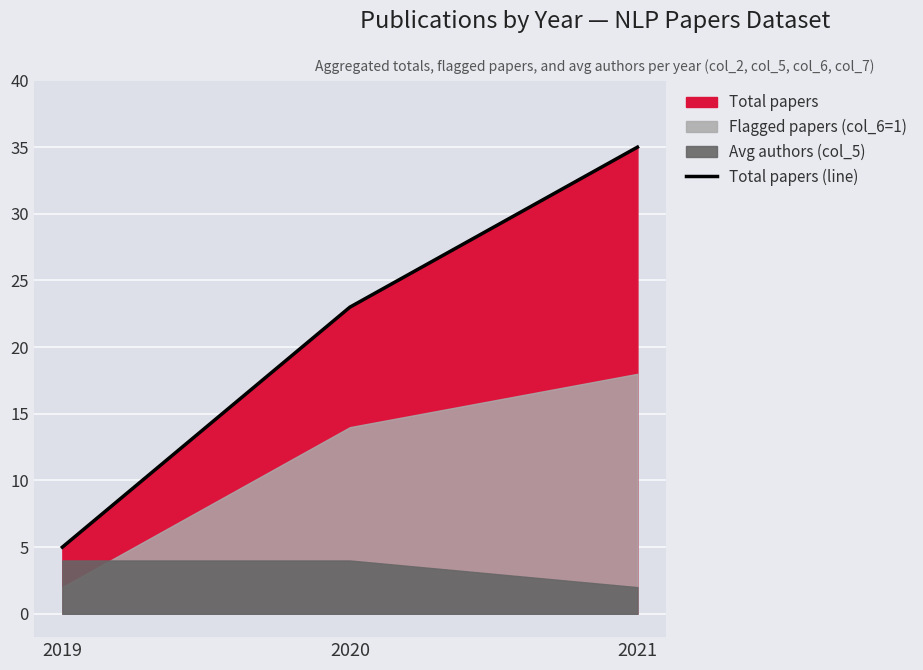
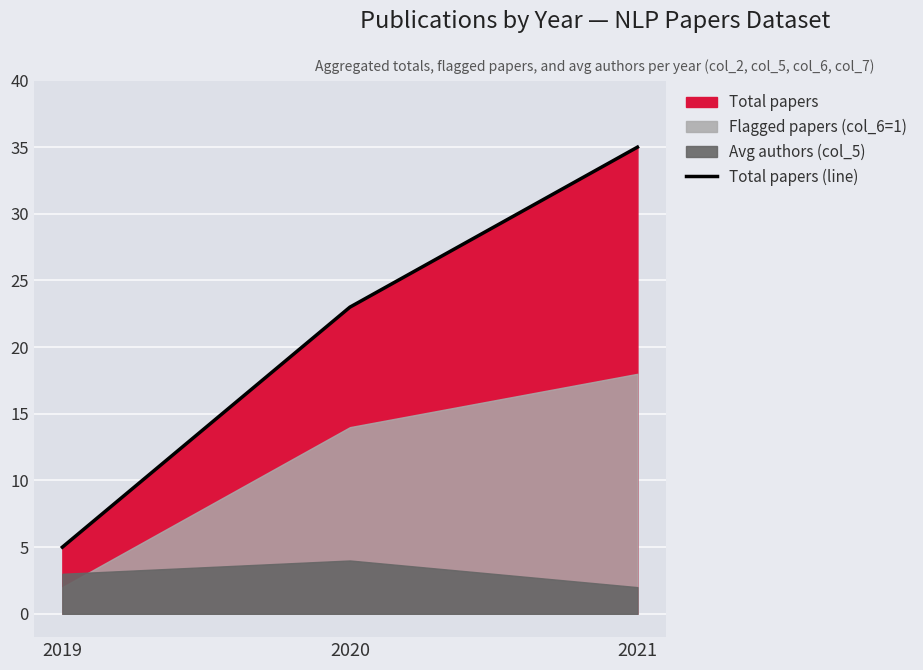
Avg authors (col_5), 2019: 4 -> 3
